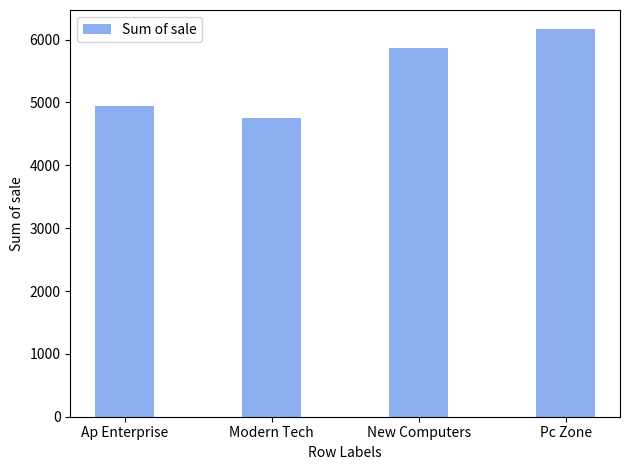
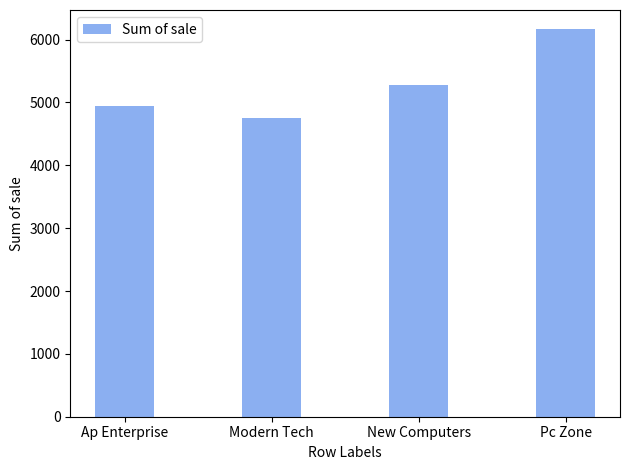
New Computers: 5900 -> 5300
